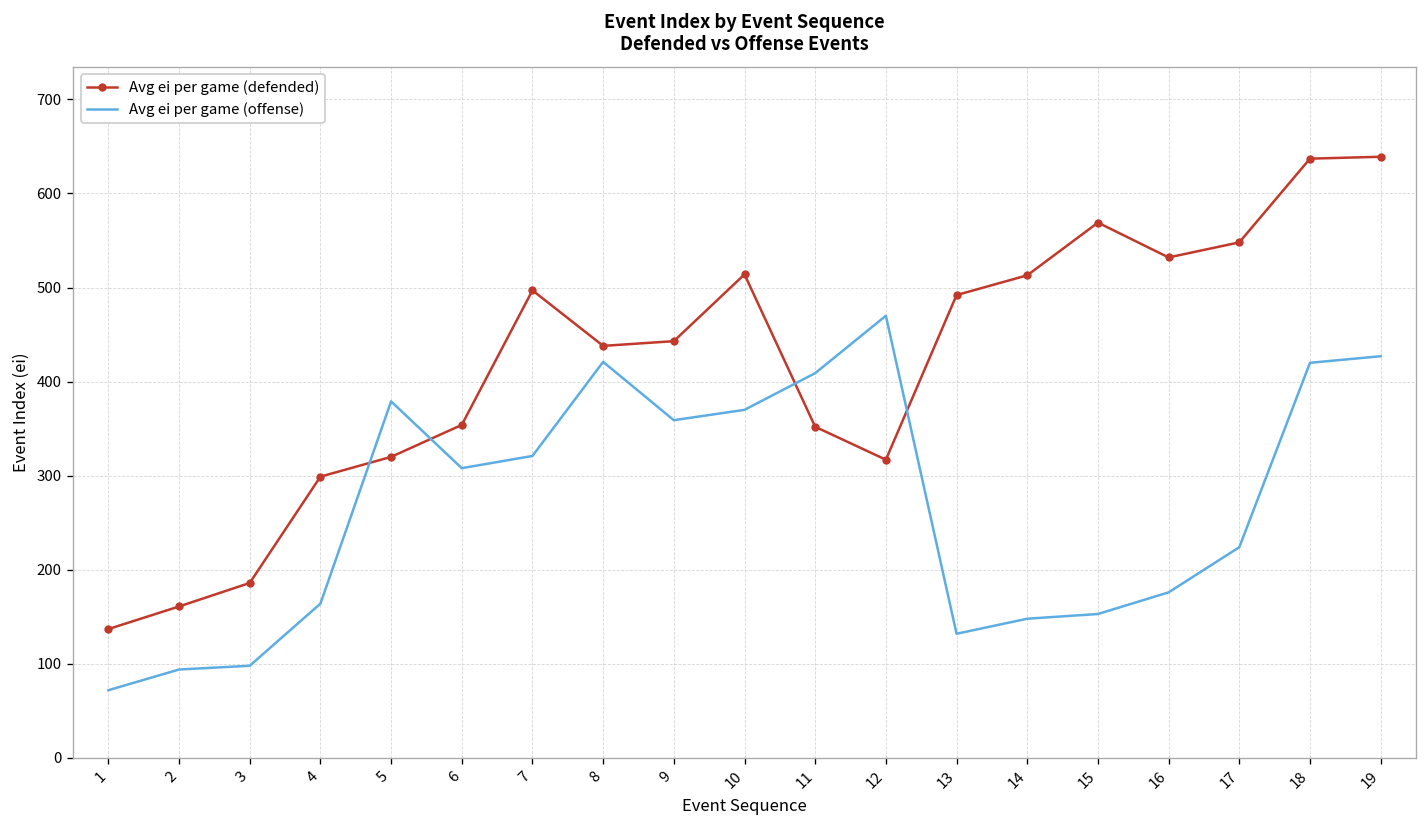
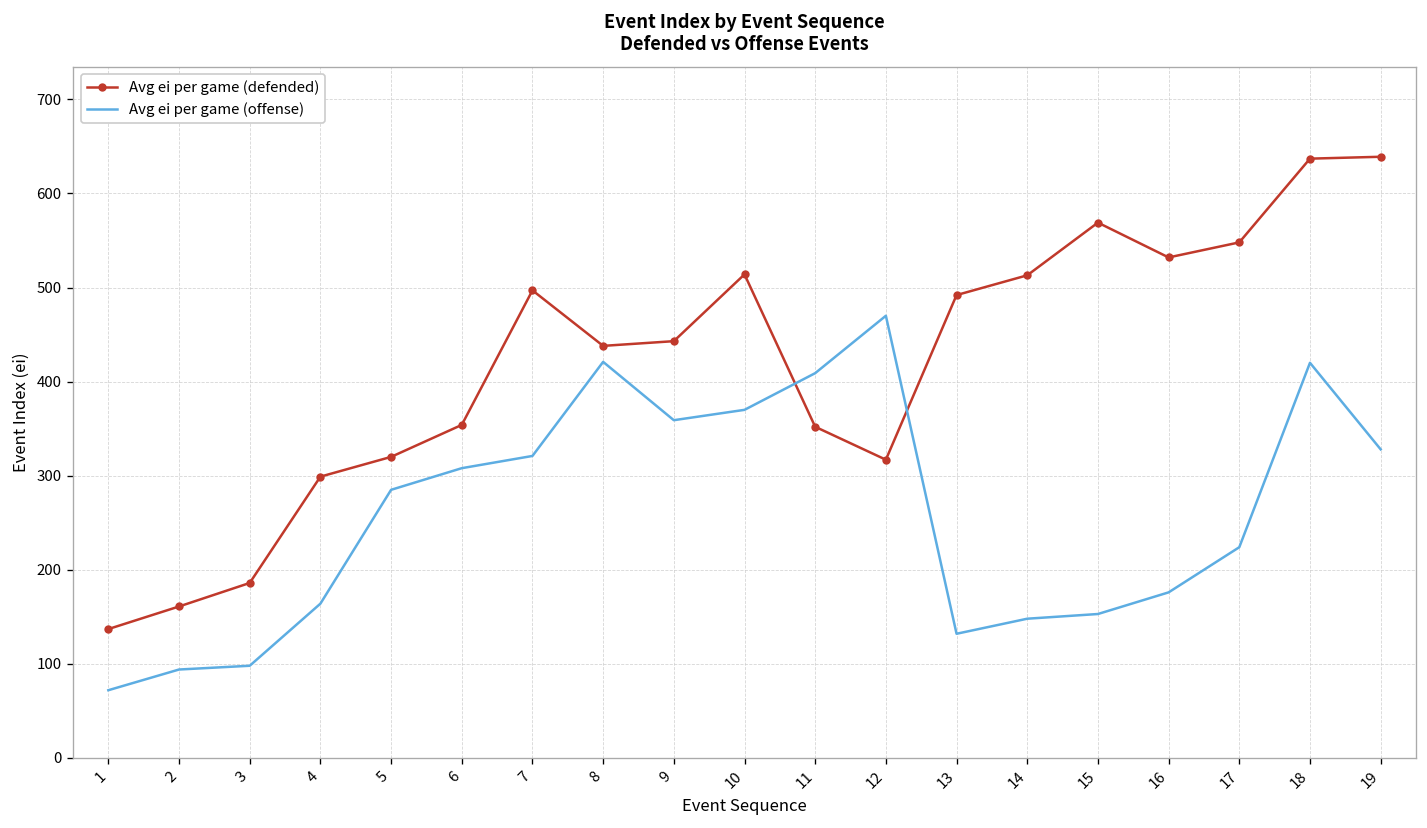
Avg ei per game (offense), 5: 380 -> 290
Avg ei per game (offense), 19: 430 -> 330
